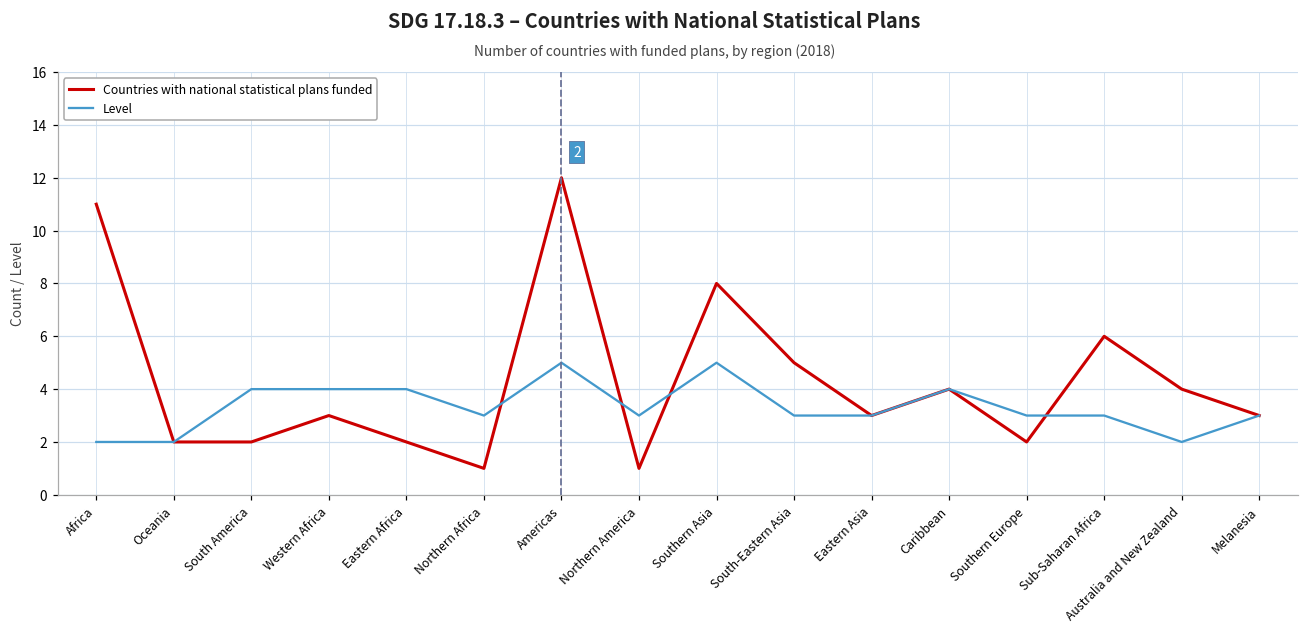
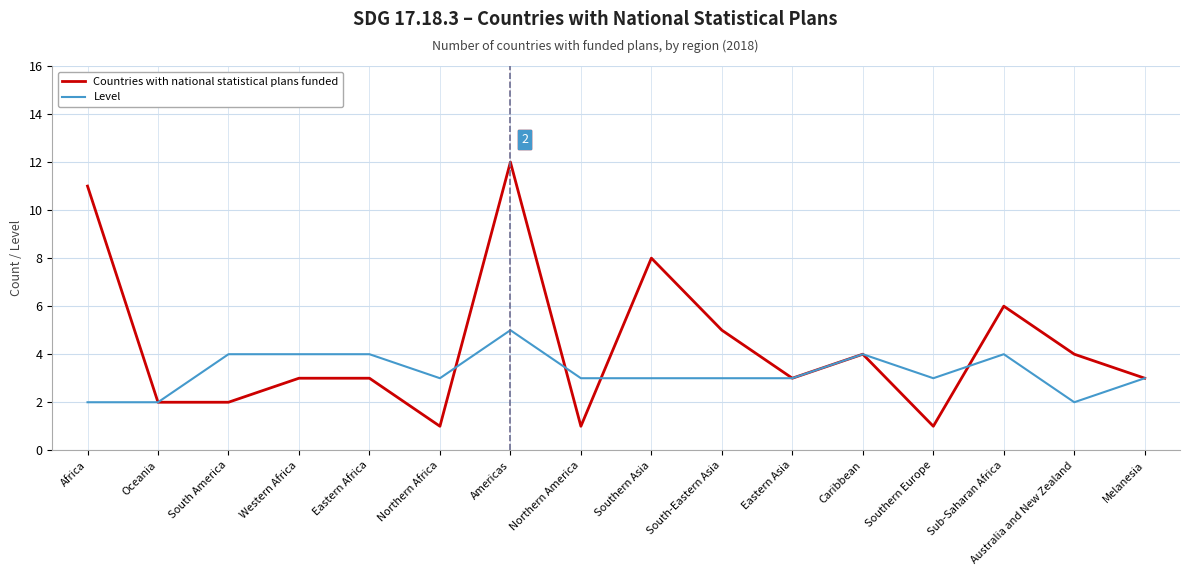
Countries with national statistical plans funded, Eastern Africa: 2 -> 3
Level, Southern Asia: 5 -> 3
Countries with national statistical plans funded, Southern Europe: 2 -> 1
Level, Sub-Saharan Africa: 3 -> 4
